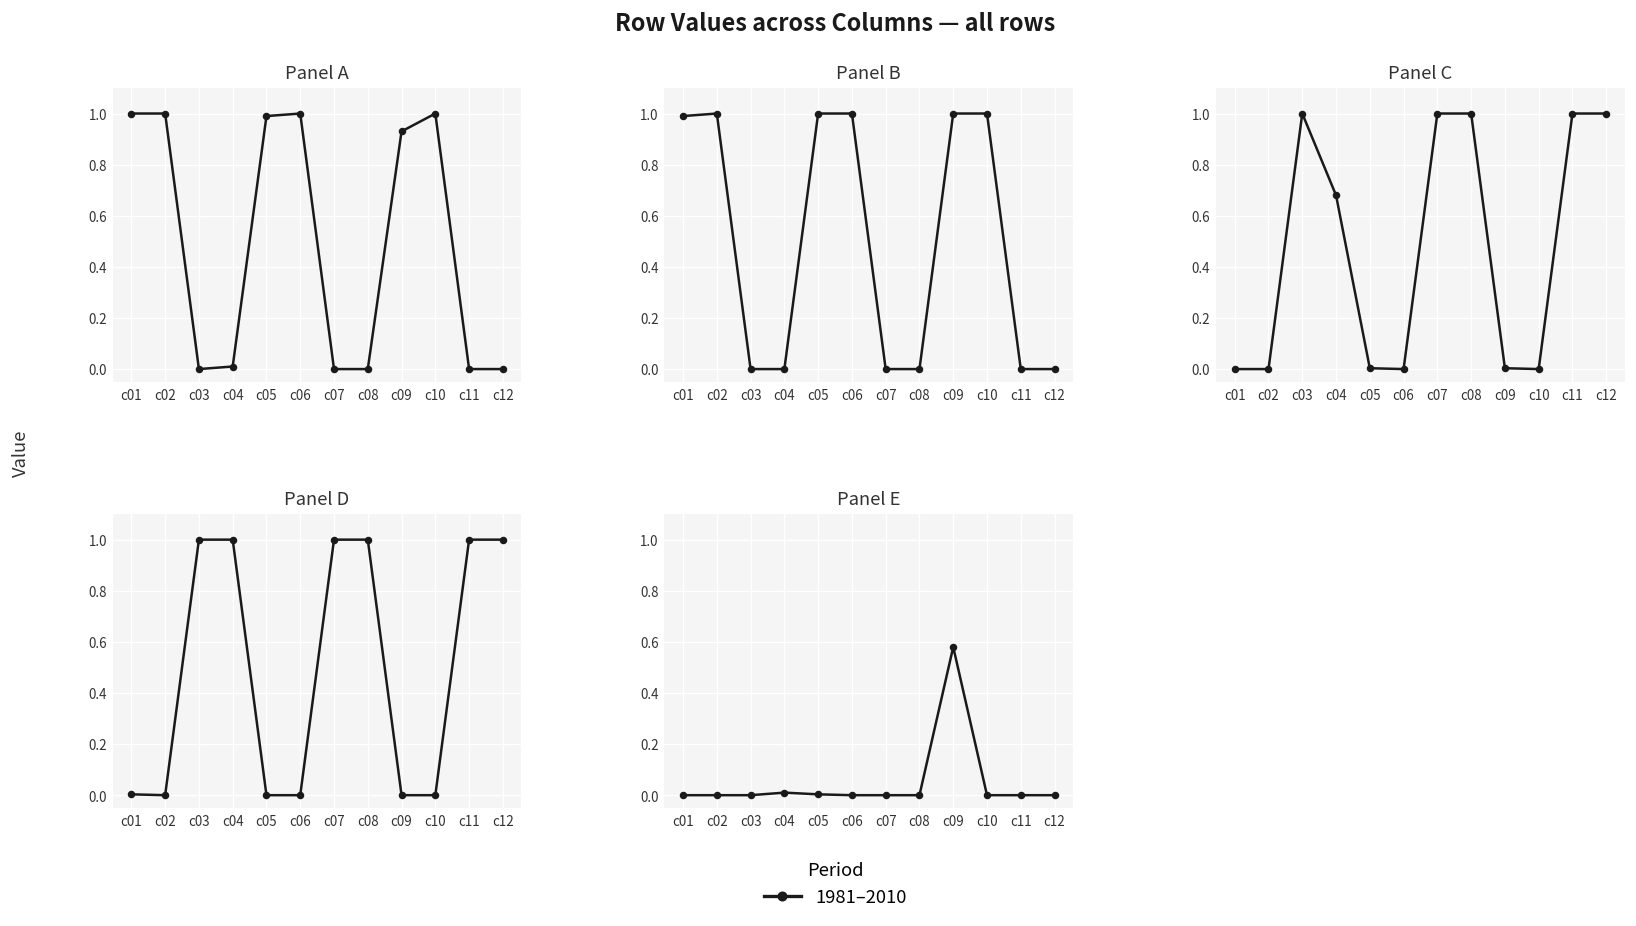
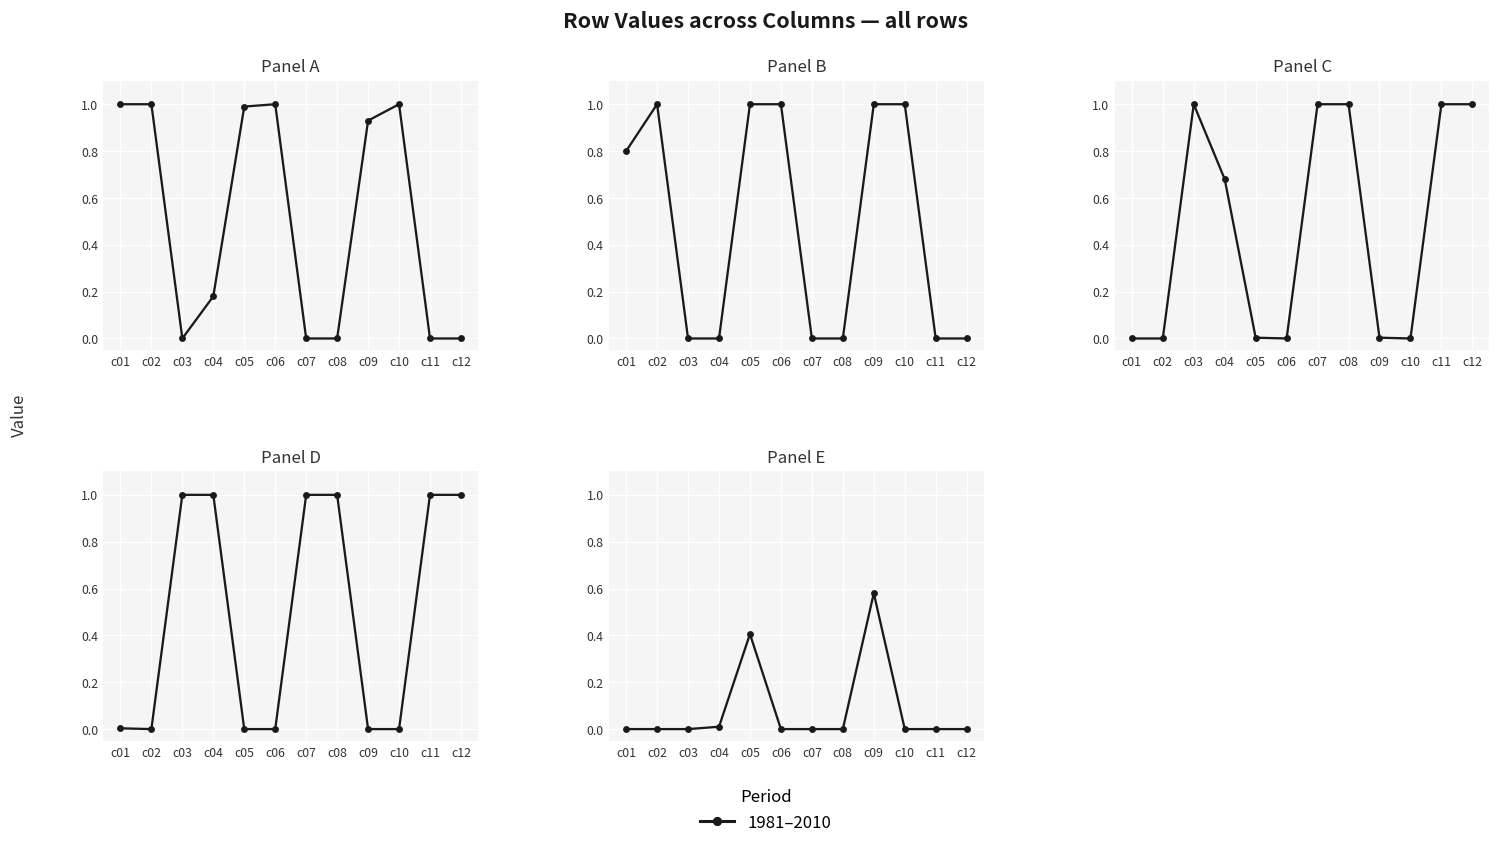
Panel A, c04: 0.01 -> 0.18
Panel B, c01: 0.99 -> 0.80
Panel E, c05: 0.00 -> 0.41
